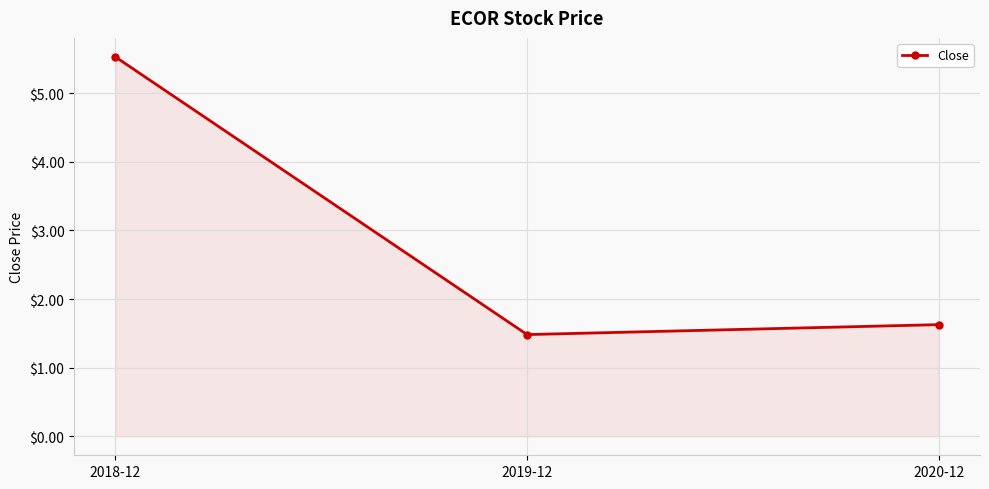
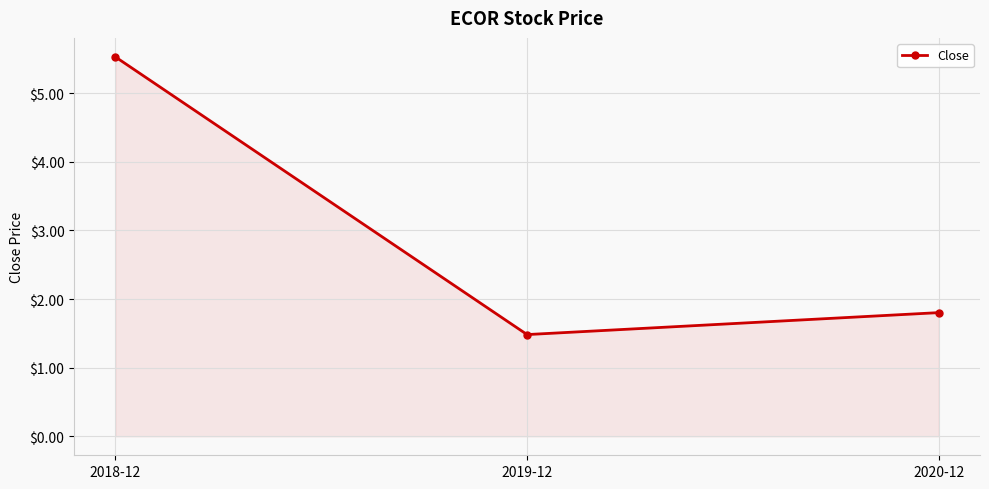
2020-12: $1.6 -> $1.8
